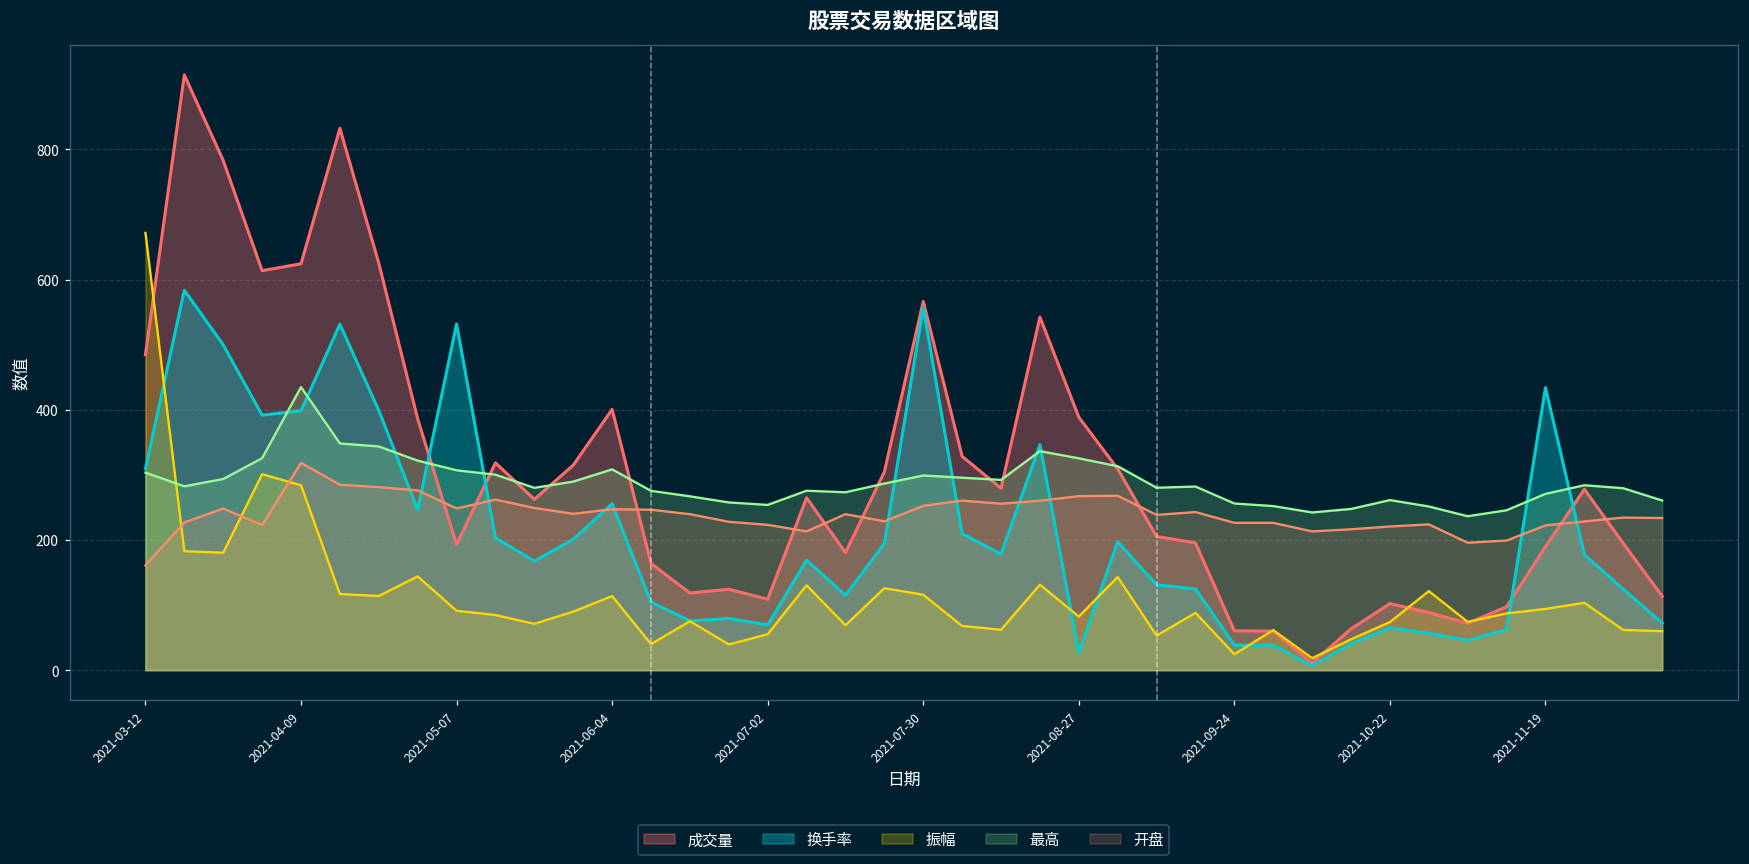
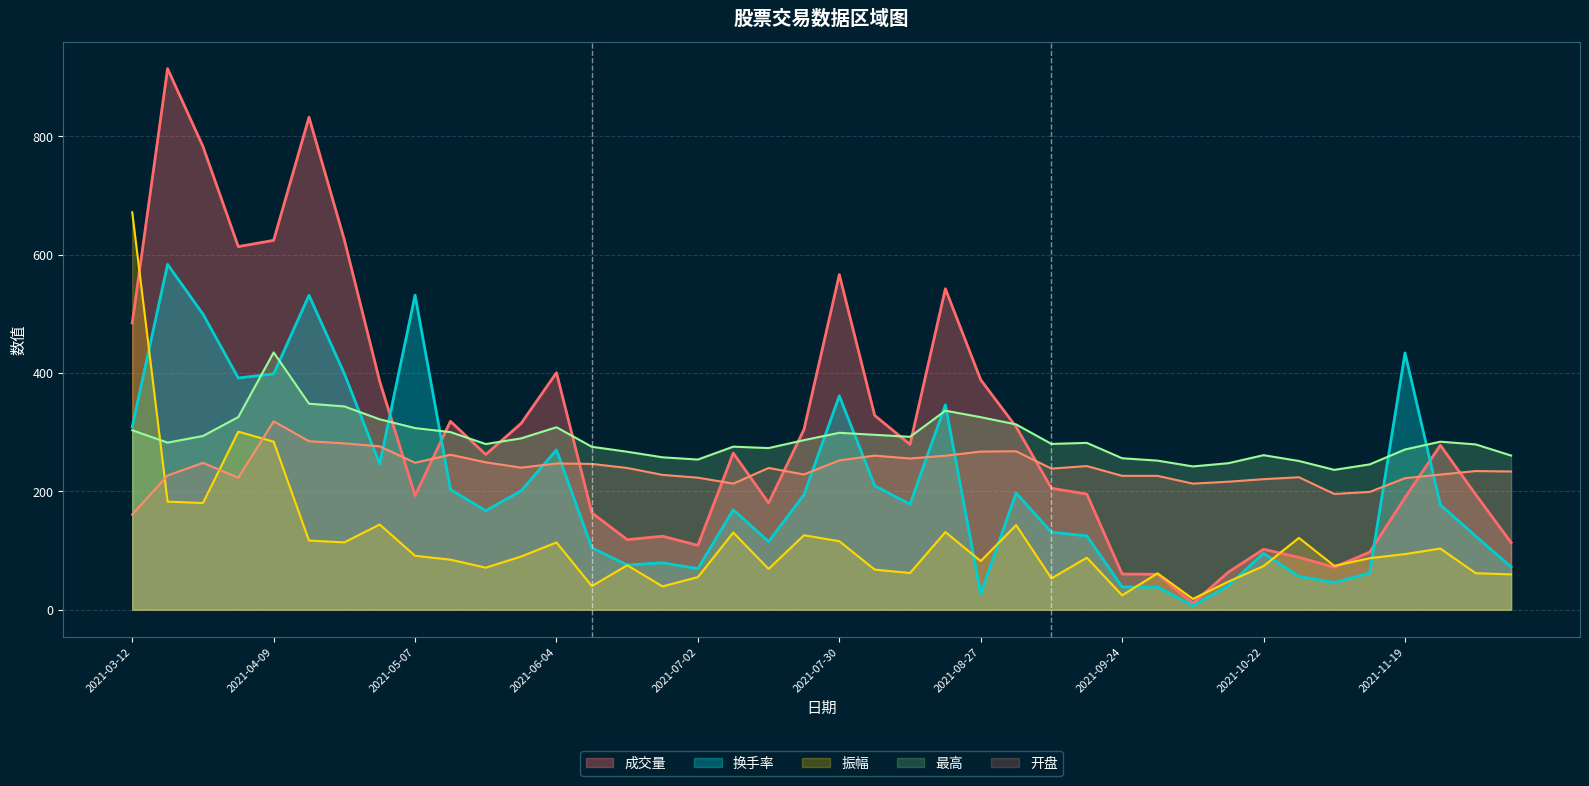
换手率, 2021-06-04: 260 -> 270
换手率, 2021-07-30: 560 -> 360
换手率, 2021-10-22: 70 -> 100
